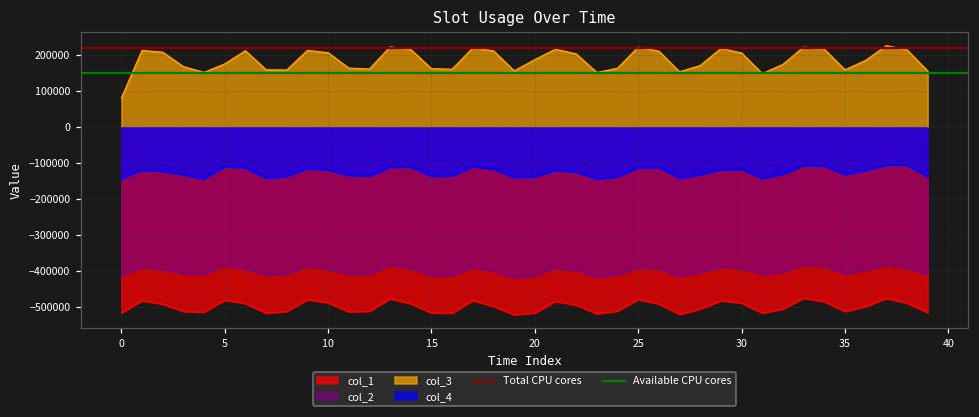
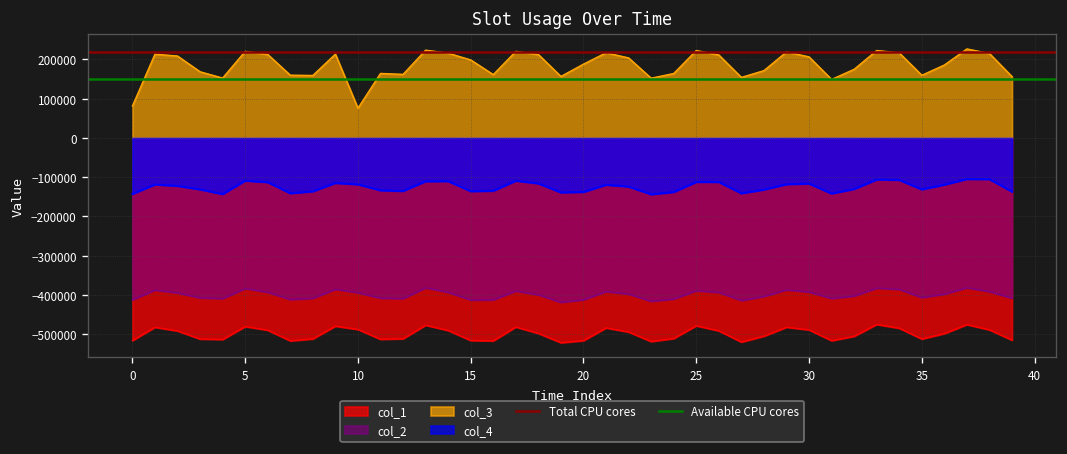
col_3, 5: 180000 -> 220000
col_3, 10: 210000 -> 80000
col_3, 15: 160000 -> 200000
